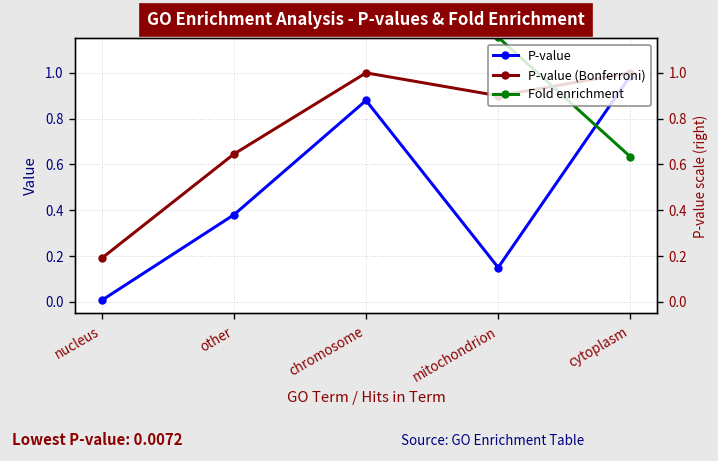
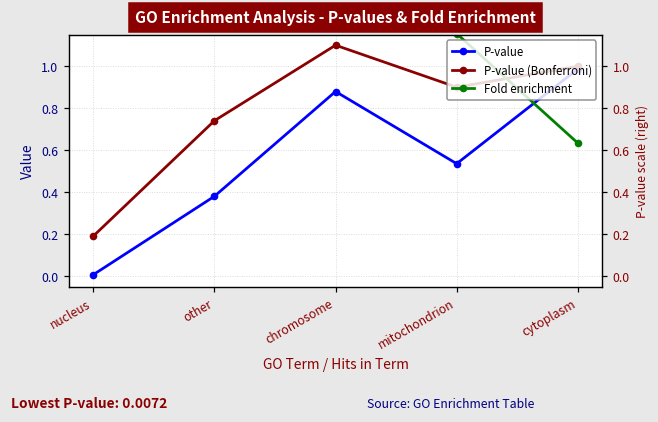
P-value (Bonferroni), other: 0.65 -> 0.74
P-value (Bonferroni), chromosome: 1.0 -> 1.1
P-value, mitochondrion: 0.15 -> 0.54
